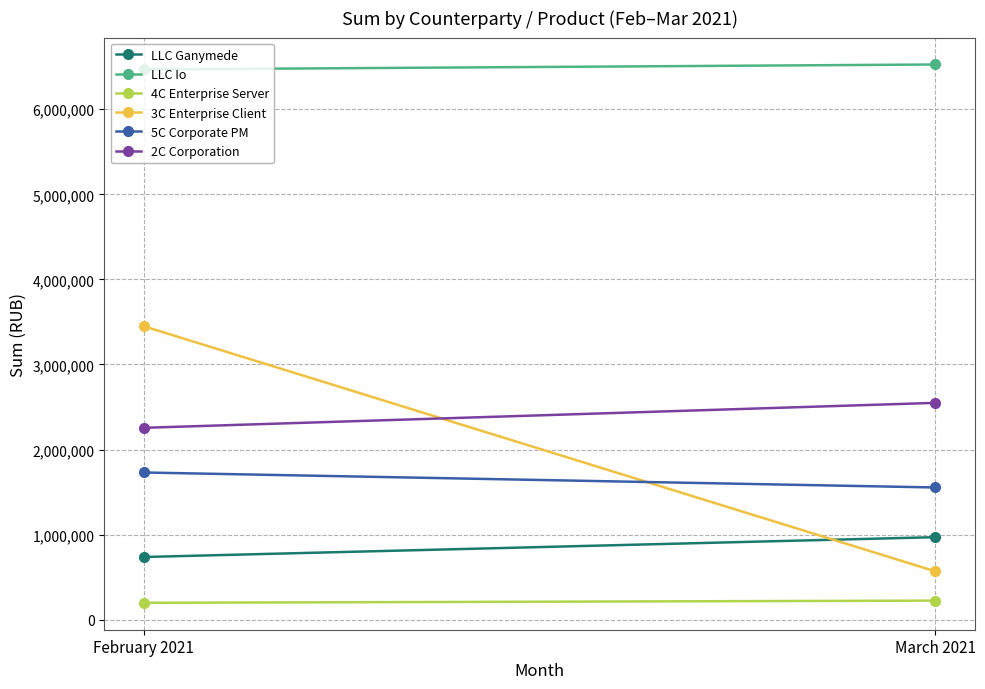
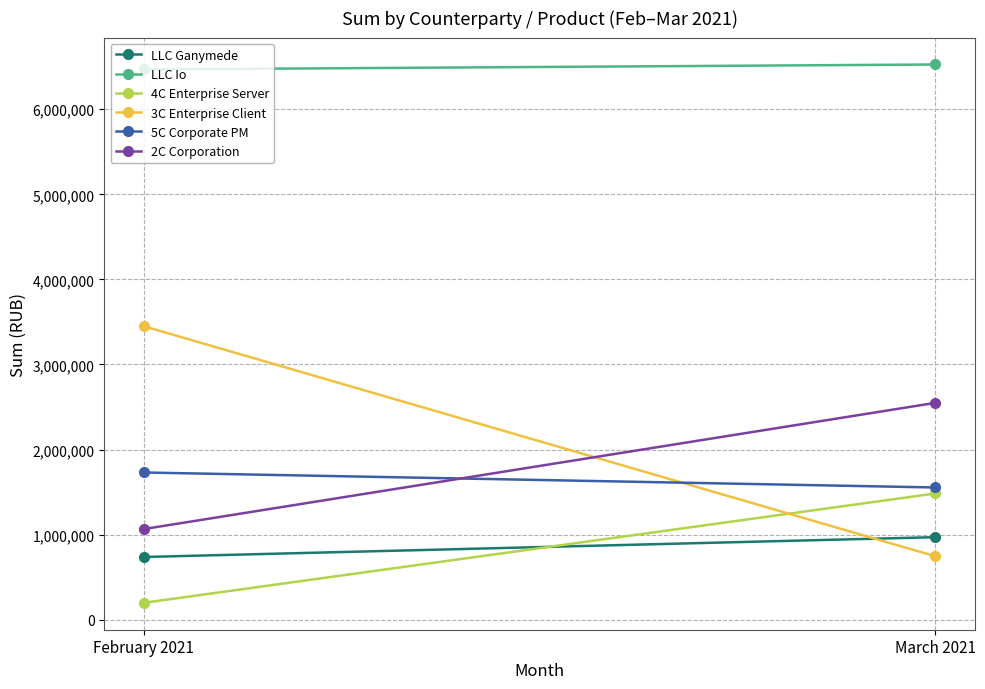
2C Corporation, February 2021: 2,300,000 -> 1,100,000
4C Enterprise Server, March 2021: 200,000 -> 1,500,000
3C Enterprise Client, March 2021: 600,000 -> 700,000
